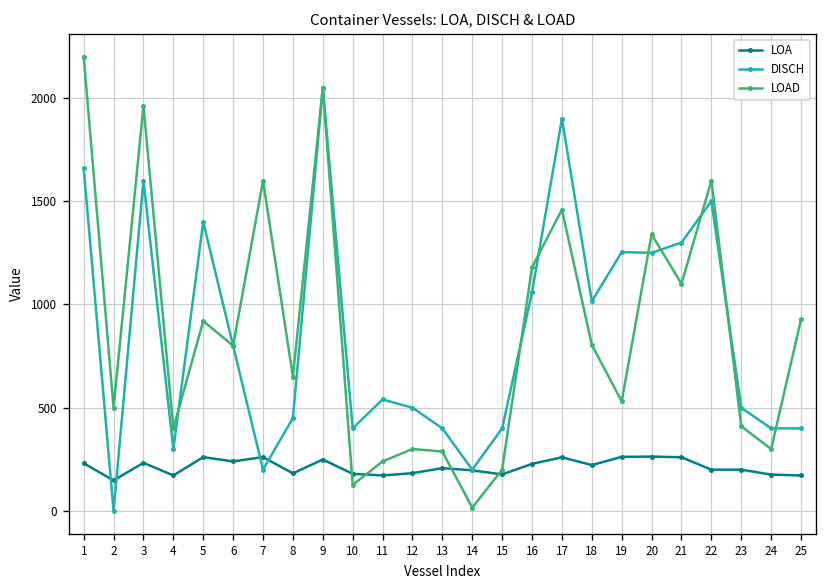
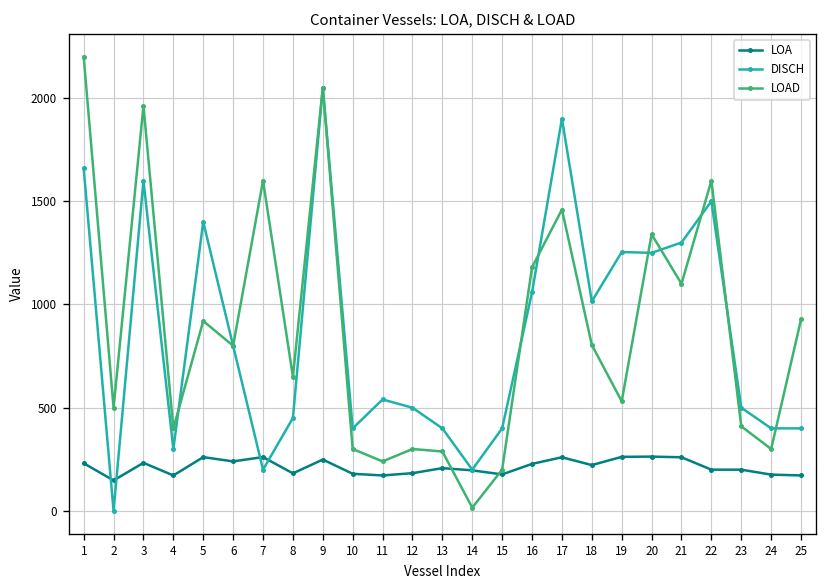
LOAD, 10: 130 -> 300
